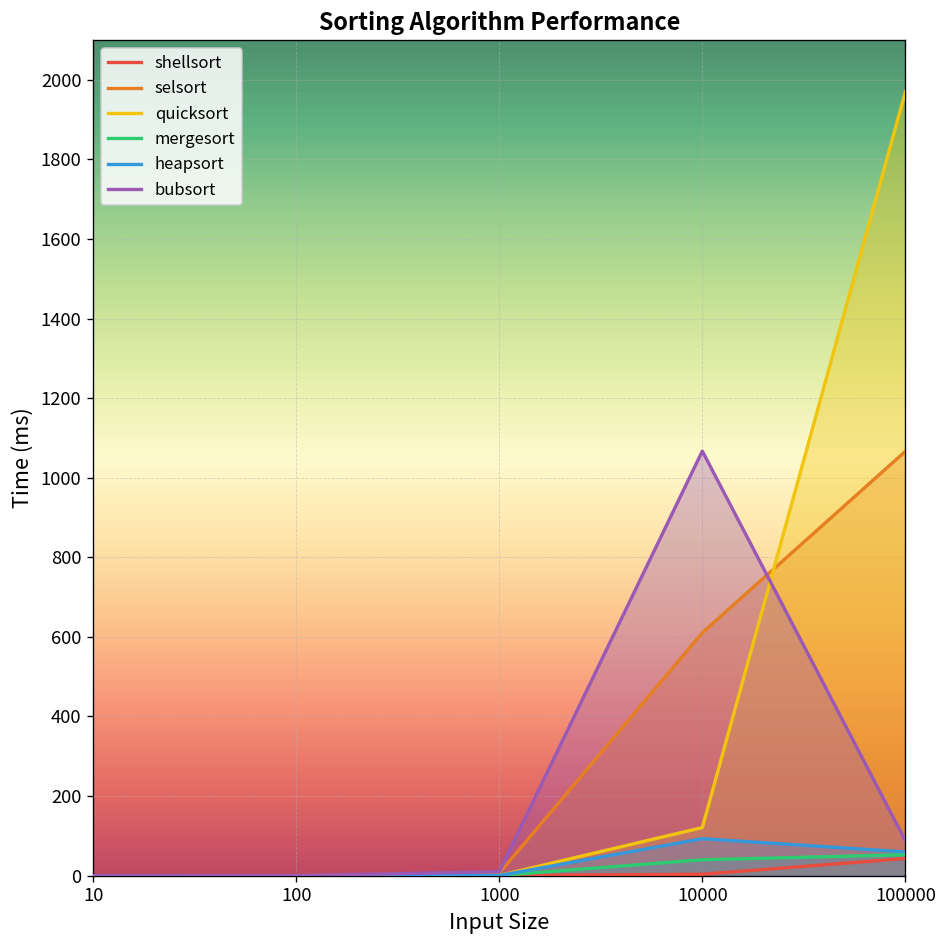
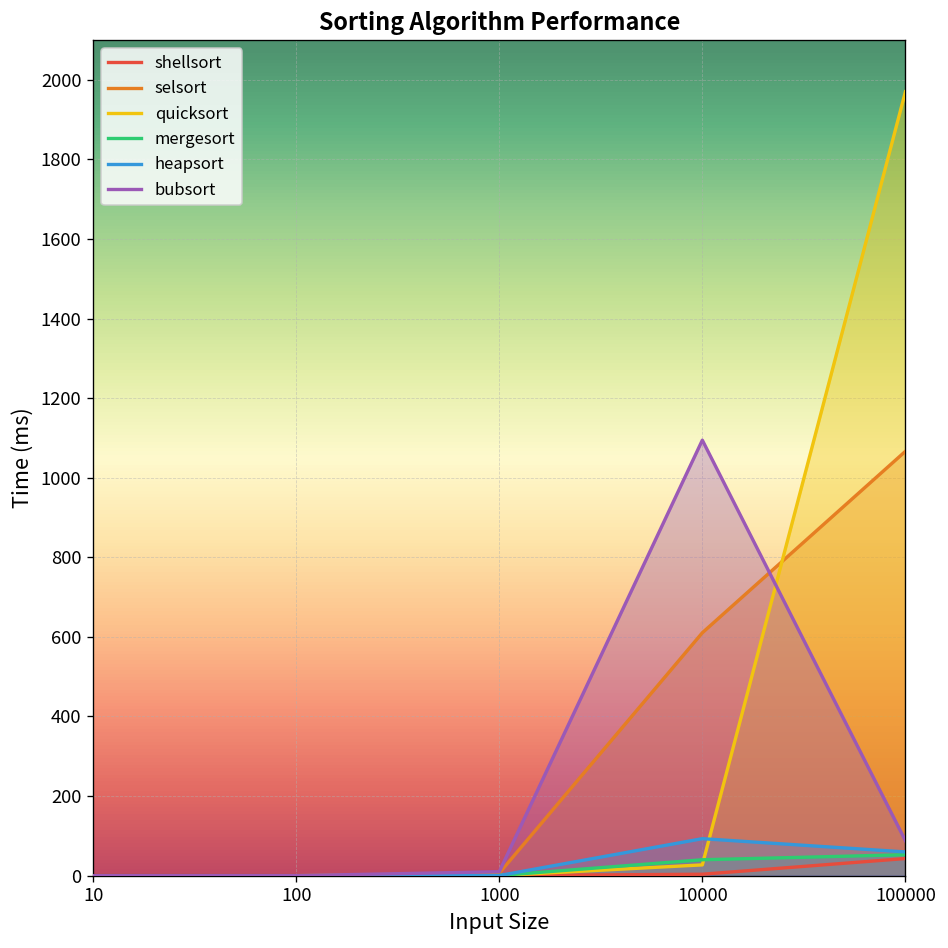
quicksort, 10000: 120 -> 30
bubsort, 10000: 1070 -> 1090
